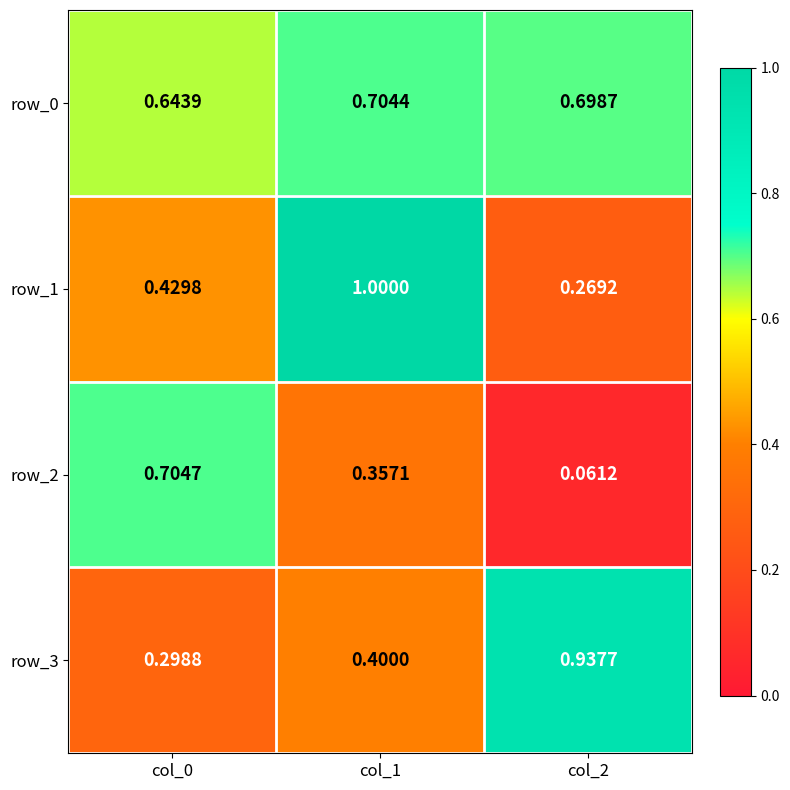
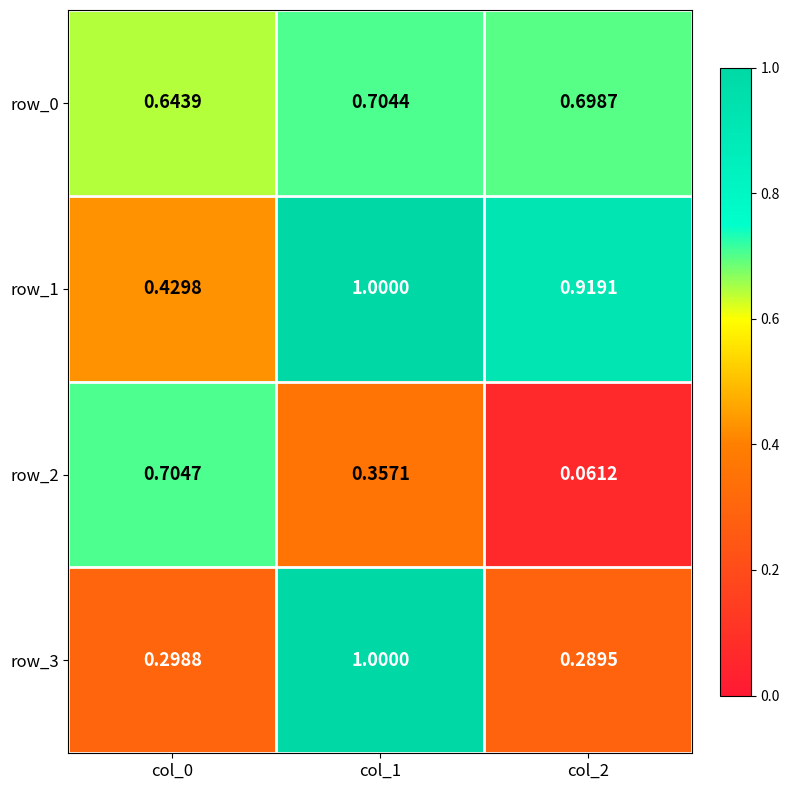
row_1, col_2: 0.2692 -> 0.9191
row_3, col_1: 0.4000 -> 1.0000
row_3, col_2: 0.9377 -> 0.2895
